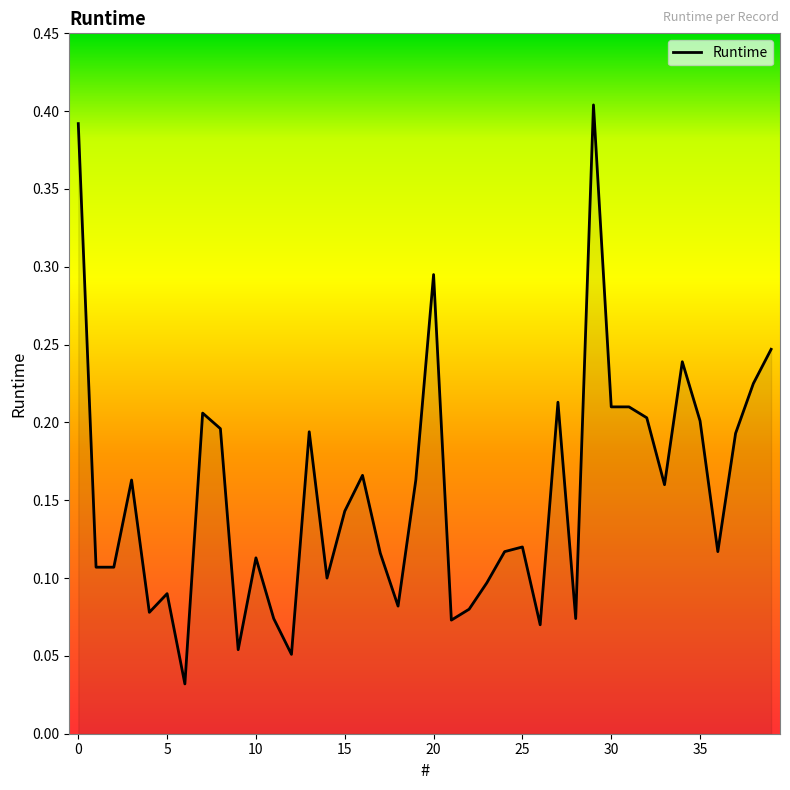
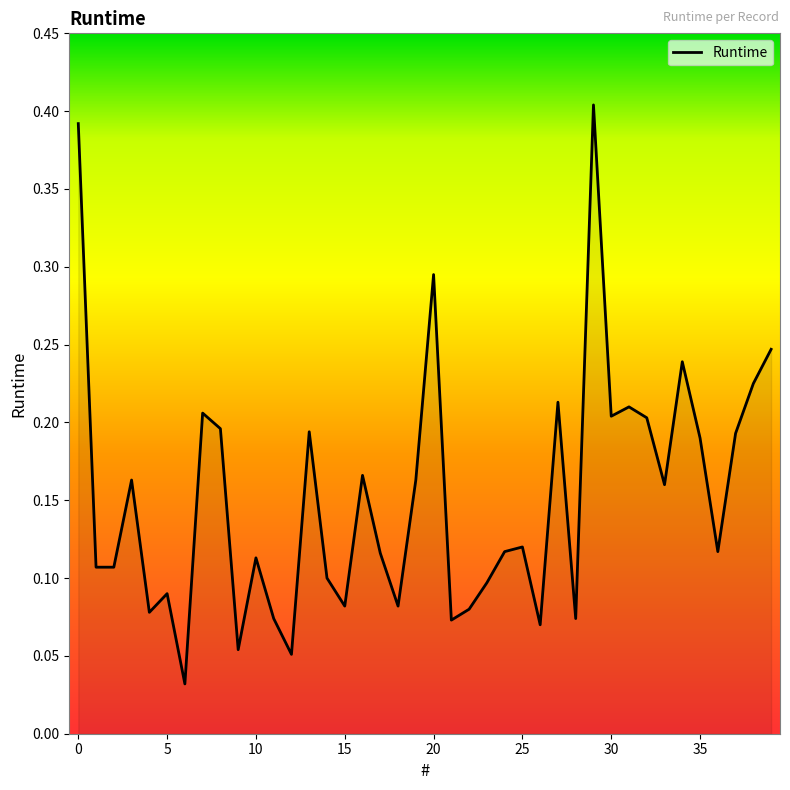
15: 0.143 -> 0.082
30: 0.210 -> 0.204
35: 0.201 -> 0.190
